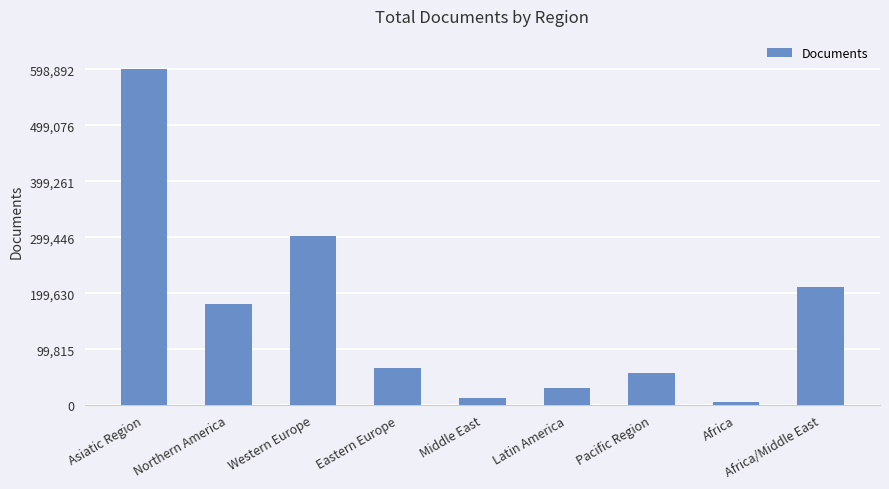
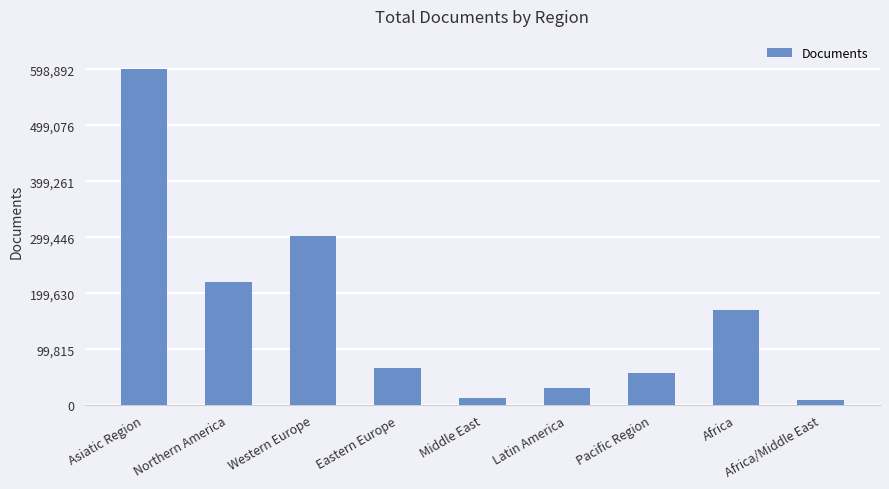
Northern America: 180,000 -> 220,000
Africa: 10,000 -> 170,000
Africa/Middle East: 210,000 -> 10,000
